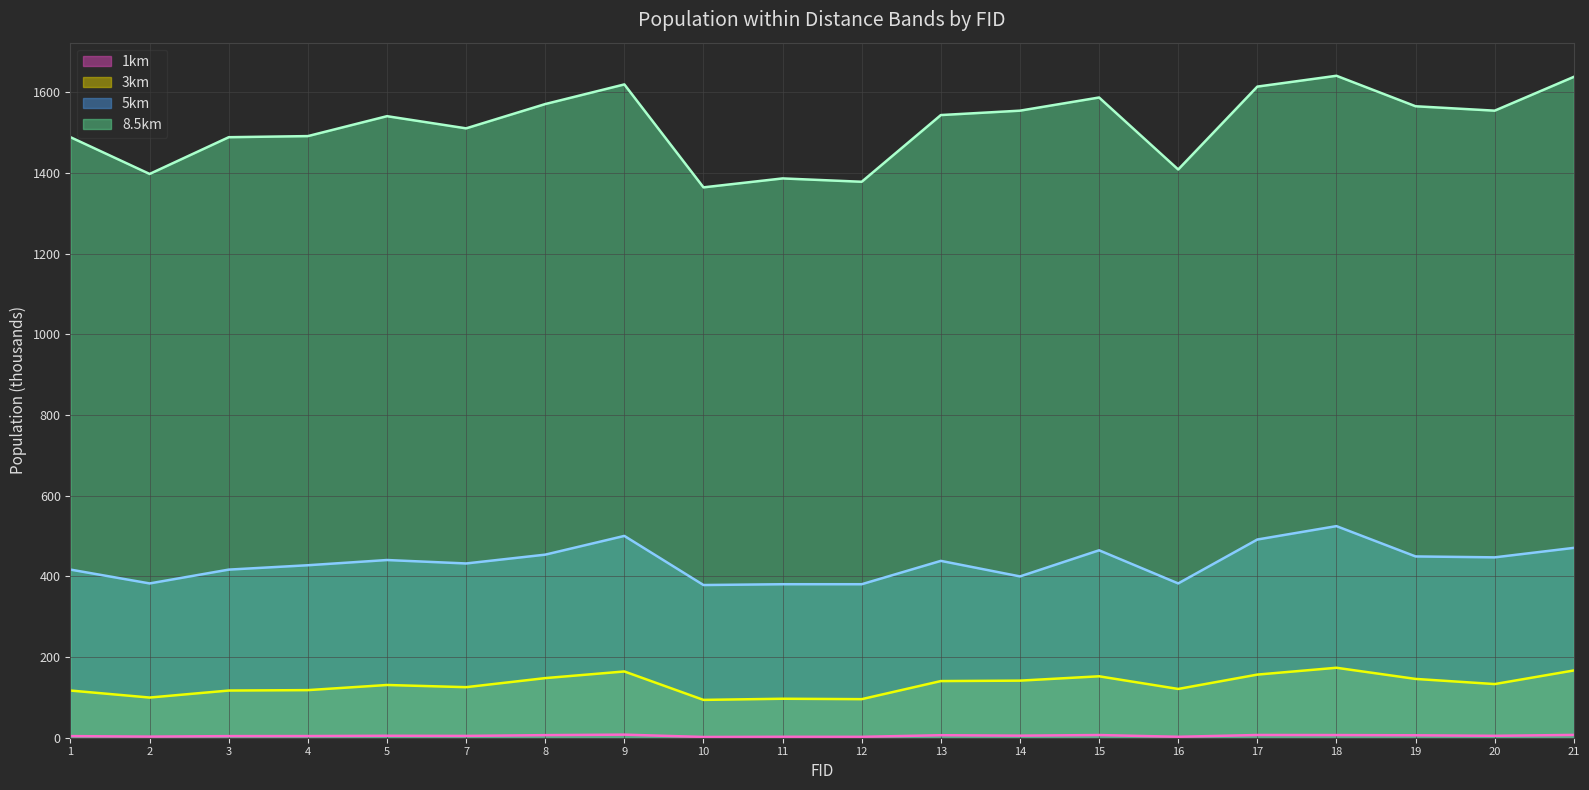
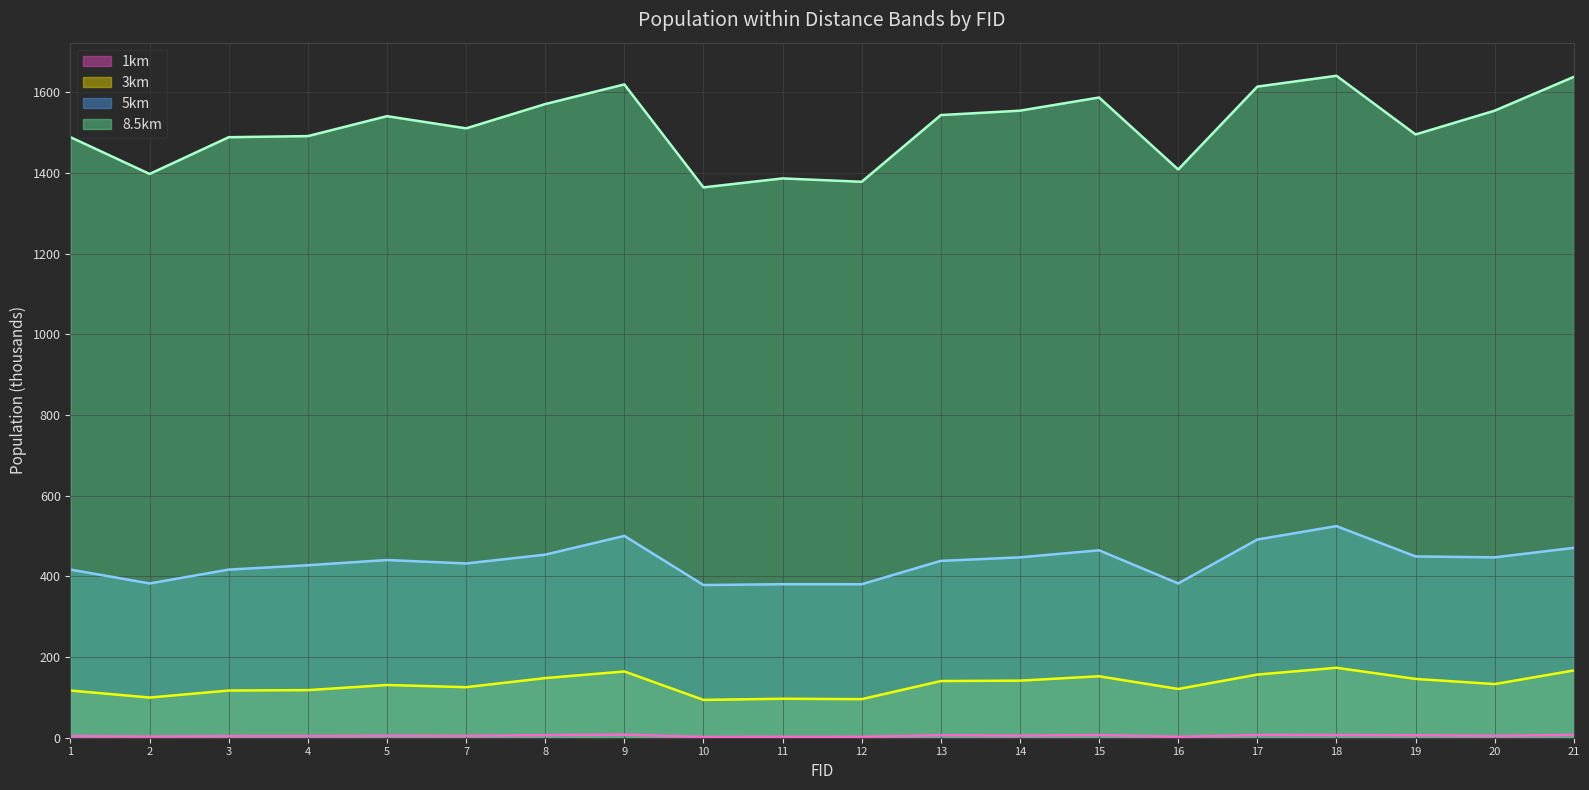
5km, 14: 400 -> 450
8.5km, 19: 1570 -> 1500
